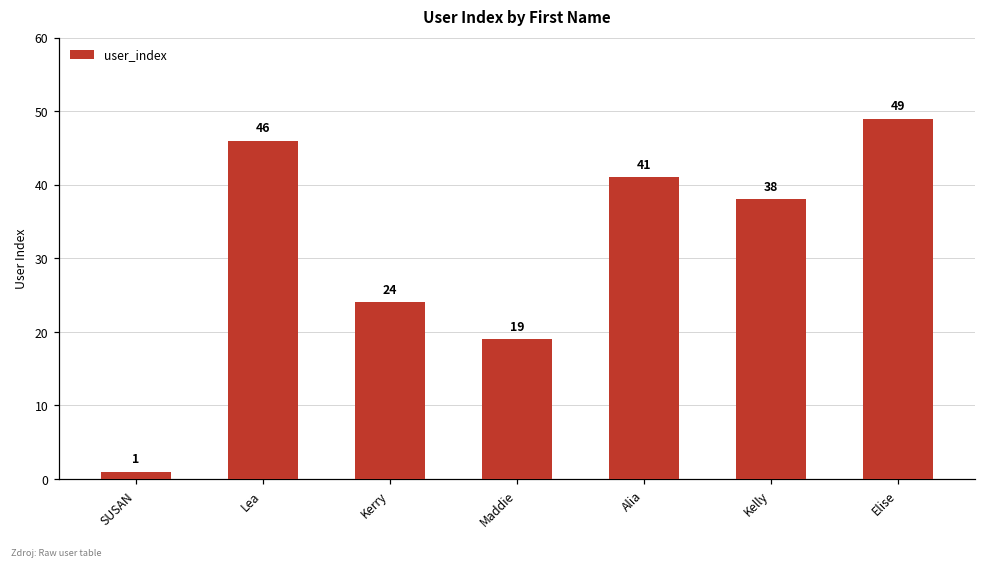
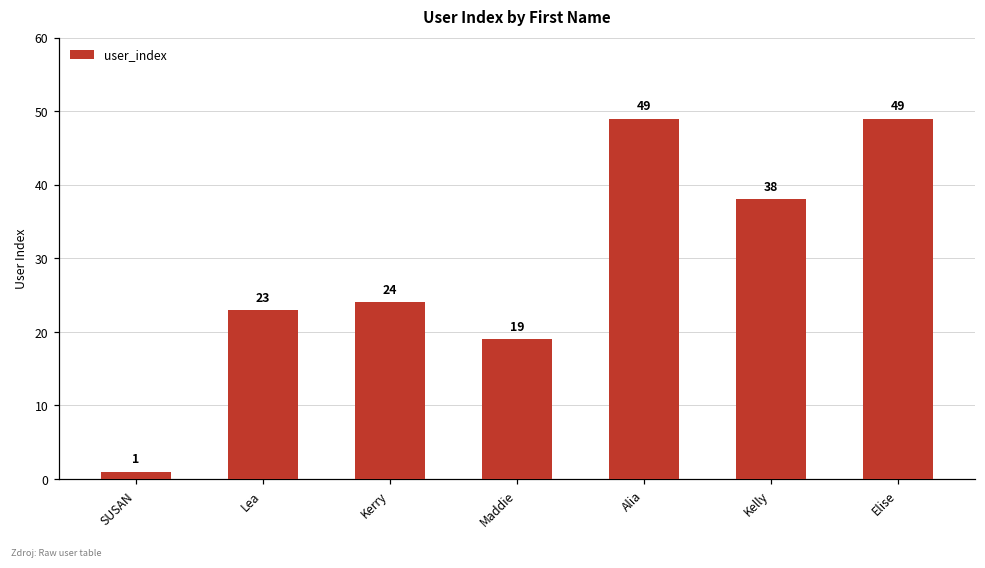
Lea: 46 -> 23
Alia: 41 -> 49
